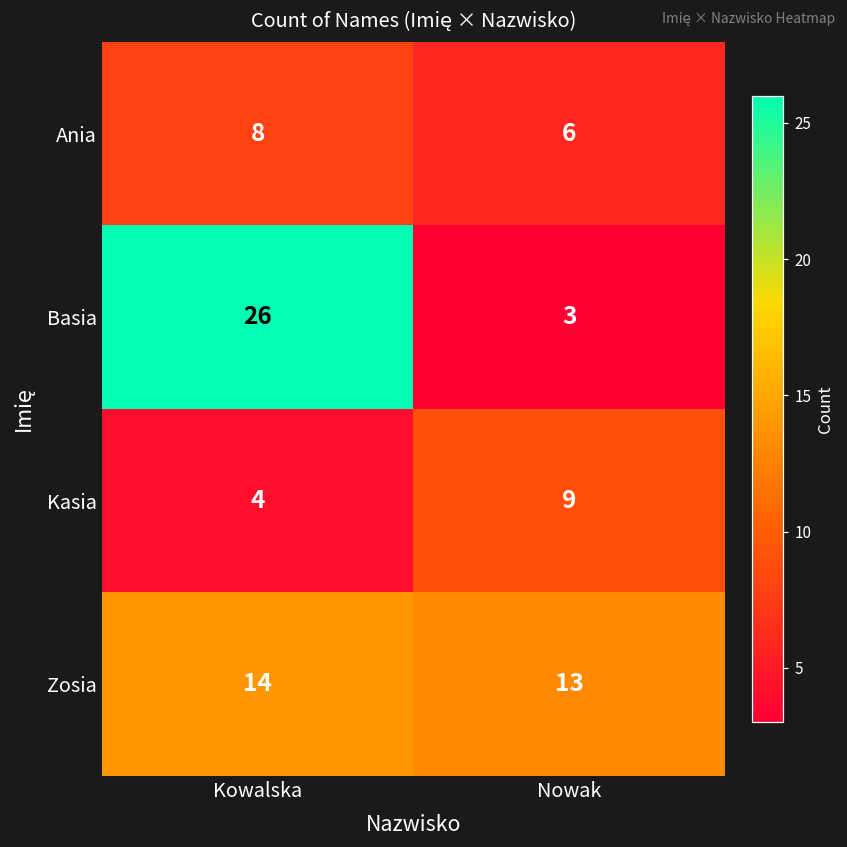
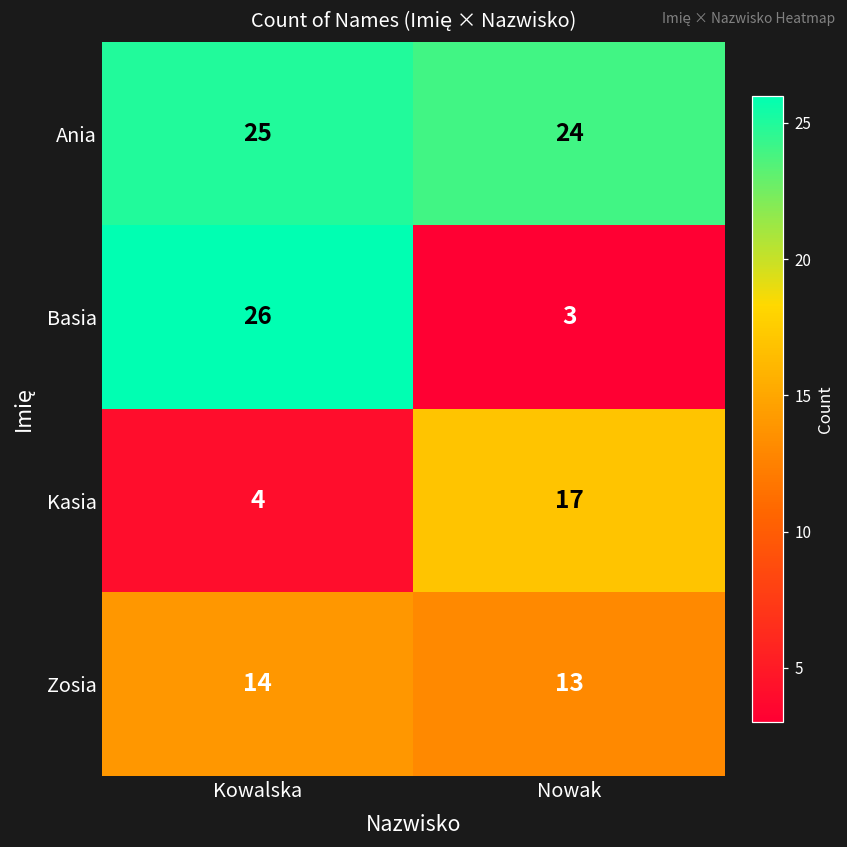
Ania, Kowalska: 8 -> 25
Ania, Nowak: 6 -> 24
Kasia, Nowak: 9 -> 17
